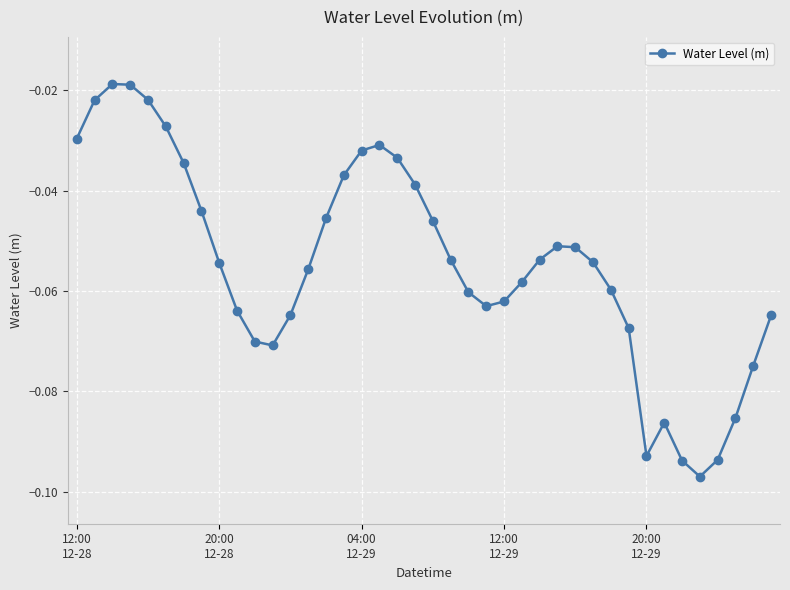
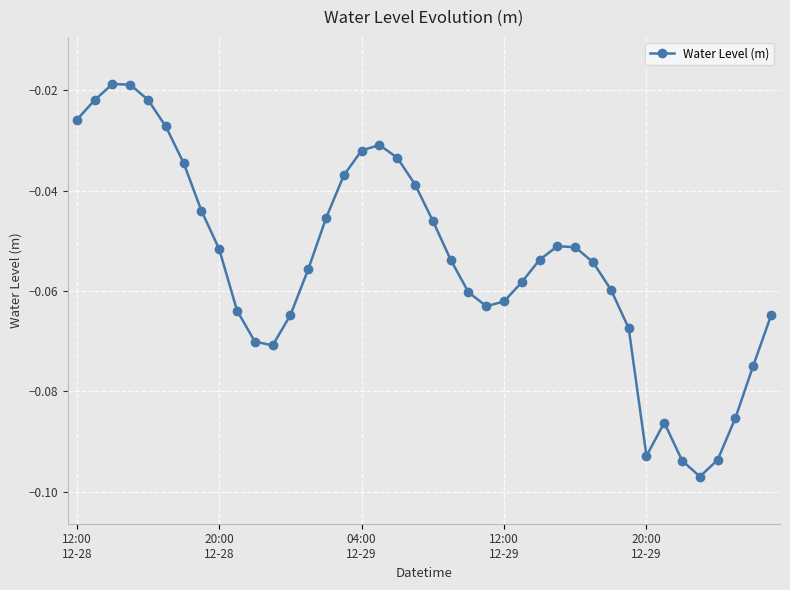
12:00 12-28: -0.030 -> -0.026
20:00 12-28: -0.054 -> -0.052
